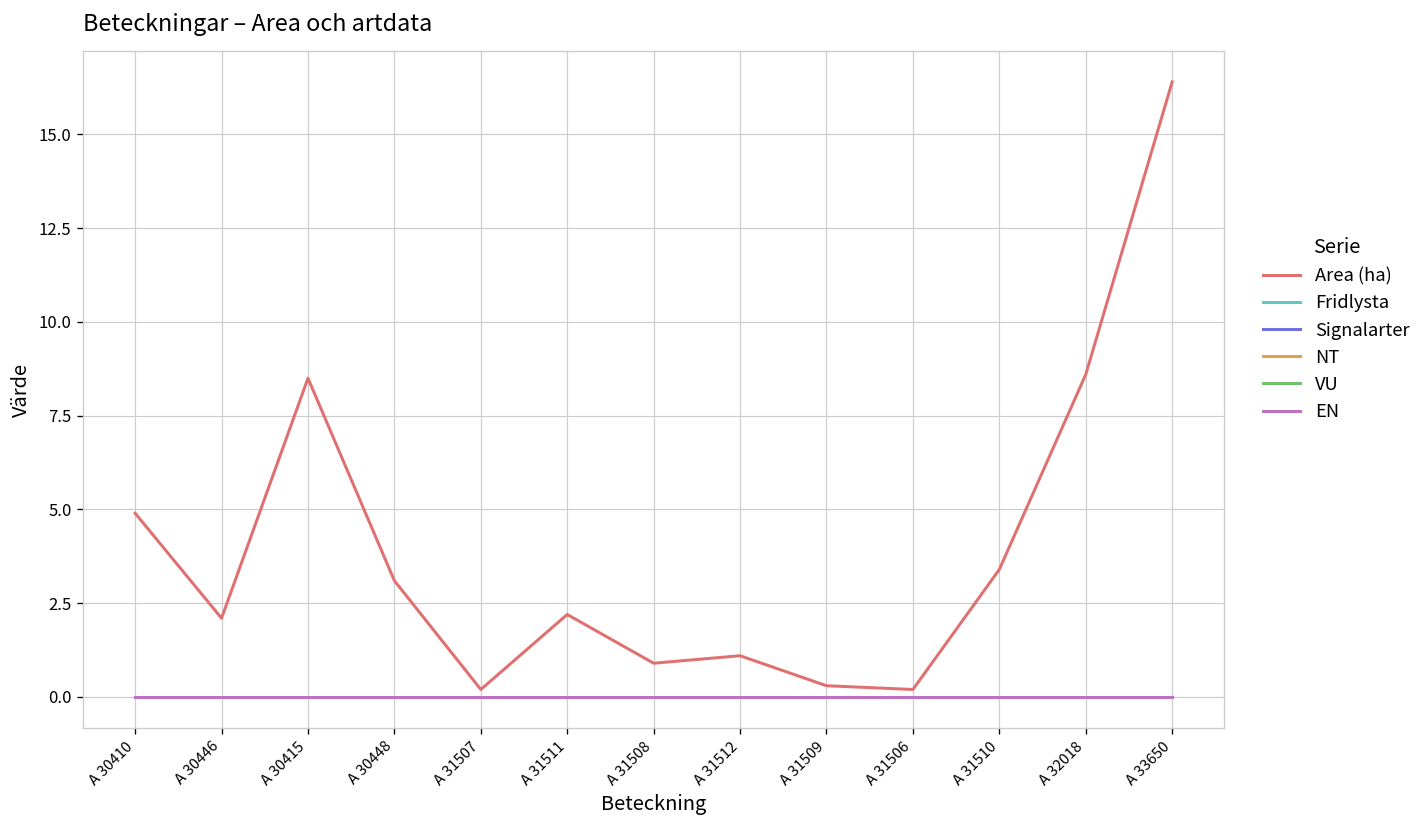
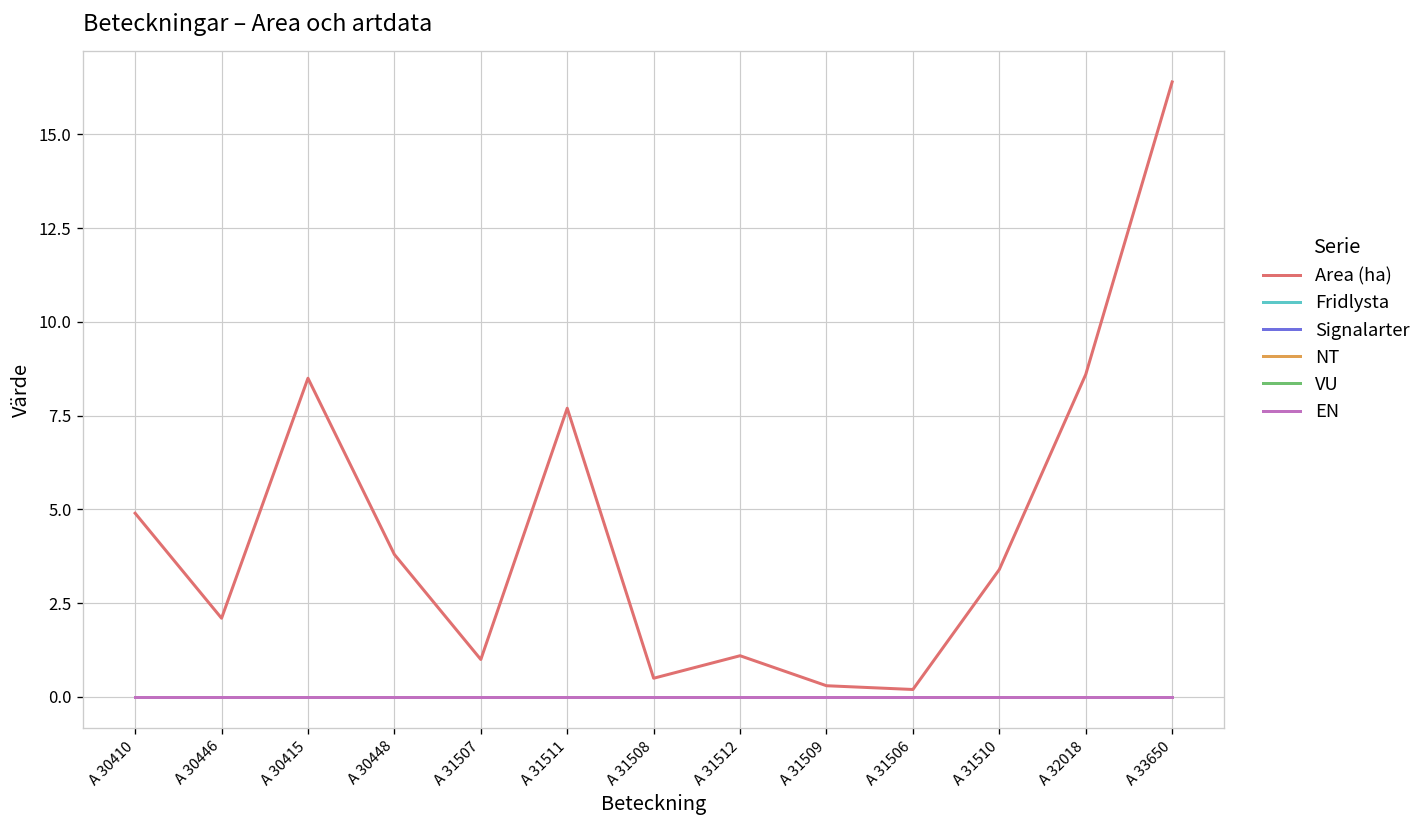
Area (ha), A 30448: 3.1 -> 3.8
Area (ha), A 31507: 0.2 -> 1.0
Area (ha), A 31511: 2.2 -> 7.7
Area (ha), A 31508: 0.9 -> 0.5
